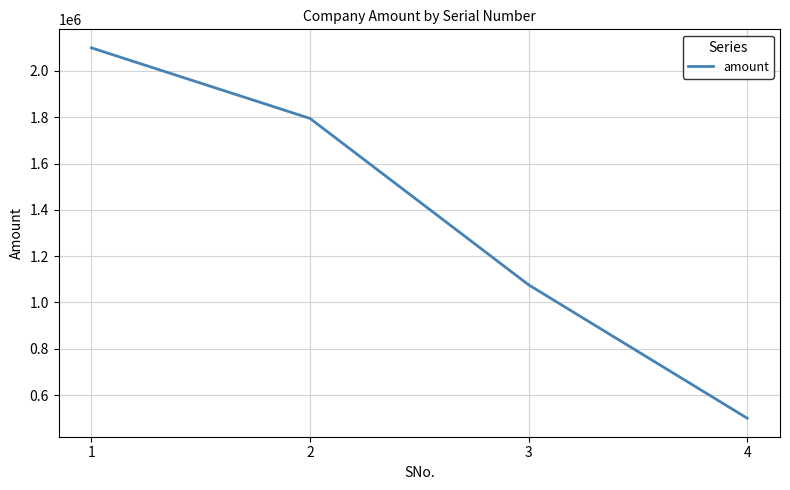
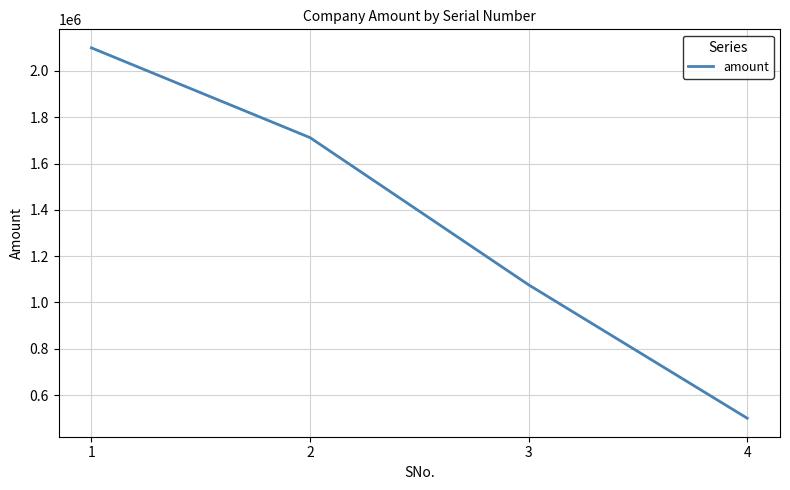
2: 1800000 -> 1710000
